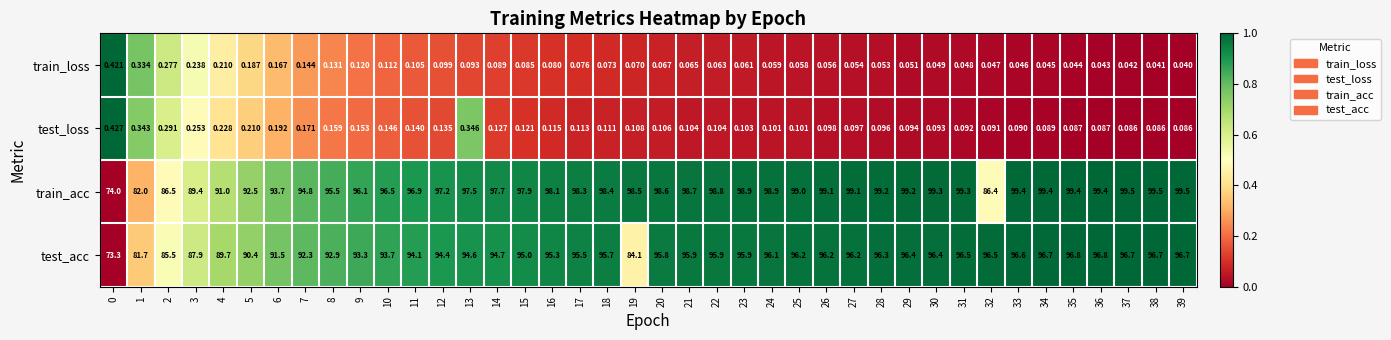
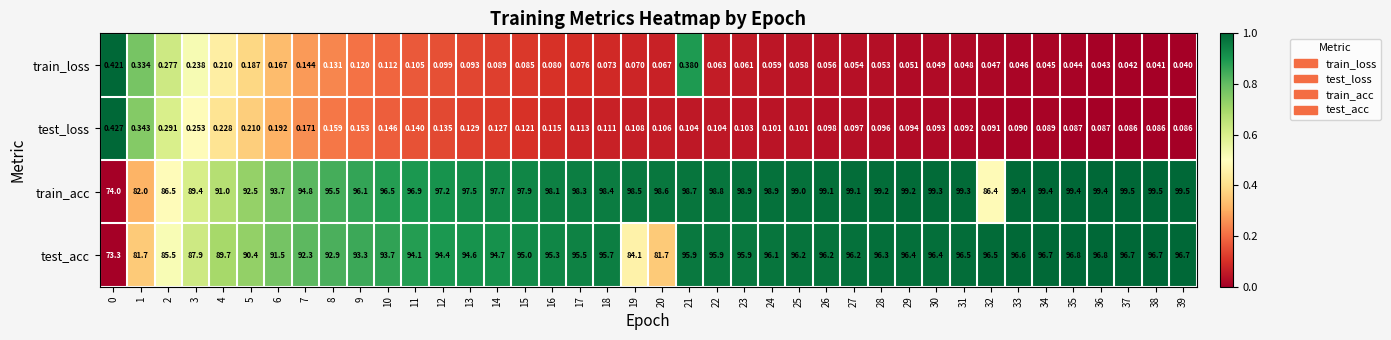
train_loss, 21: 0.065 -> 0.380
test_loss, 13: 0.346 -> 0.129
test_acc, 20: 95.8 -> 81.7
